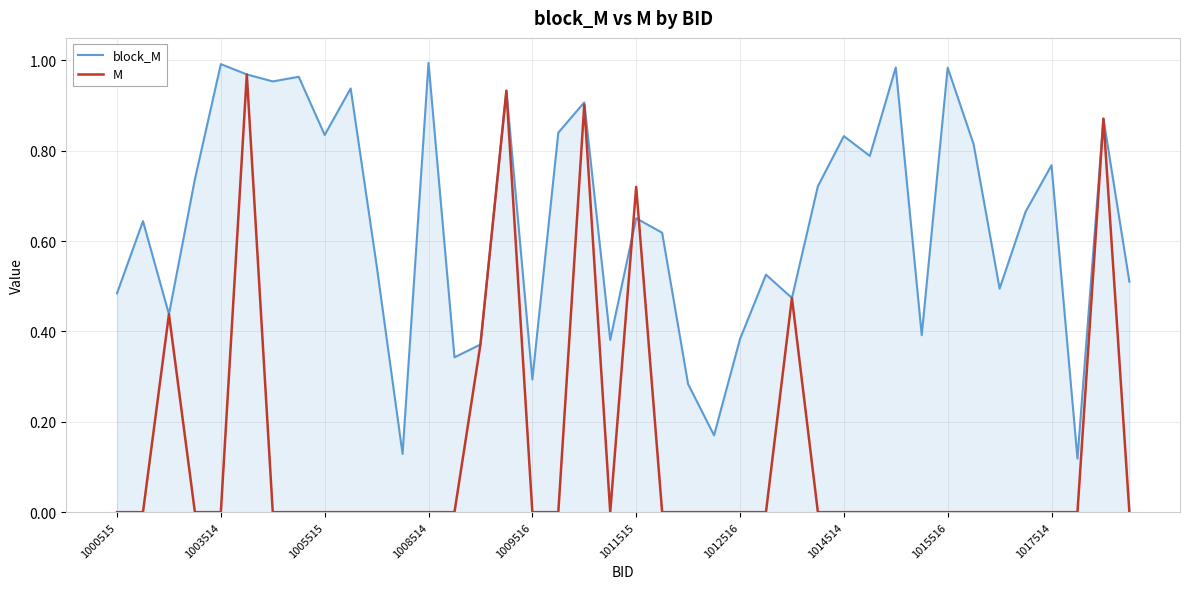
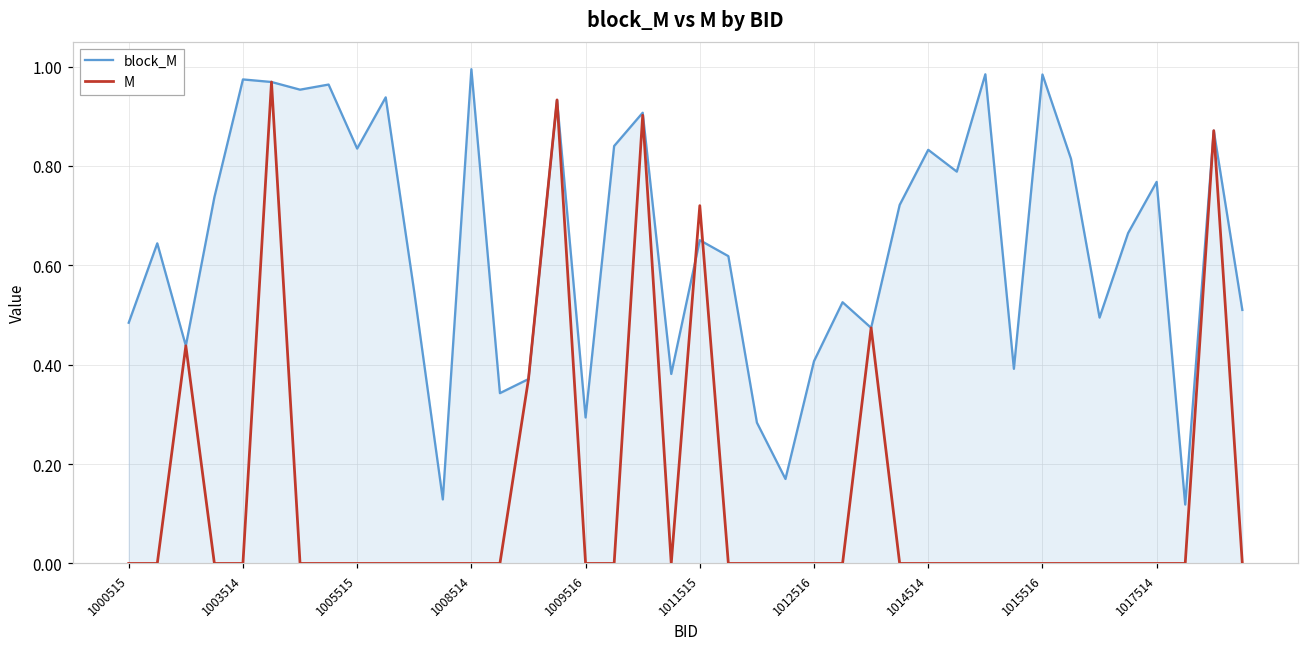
block_M, 1003514: 0.99 -> 0.97
block_M, 1012516: 0.38 -> 0.41
